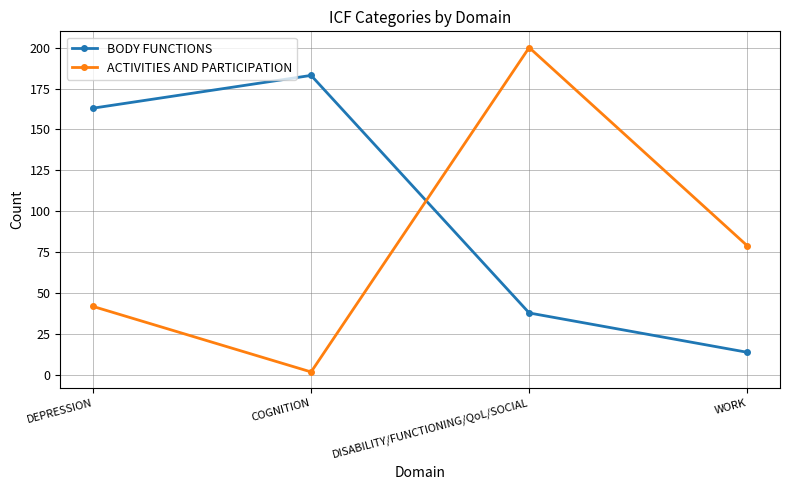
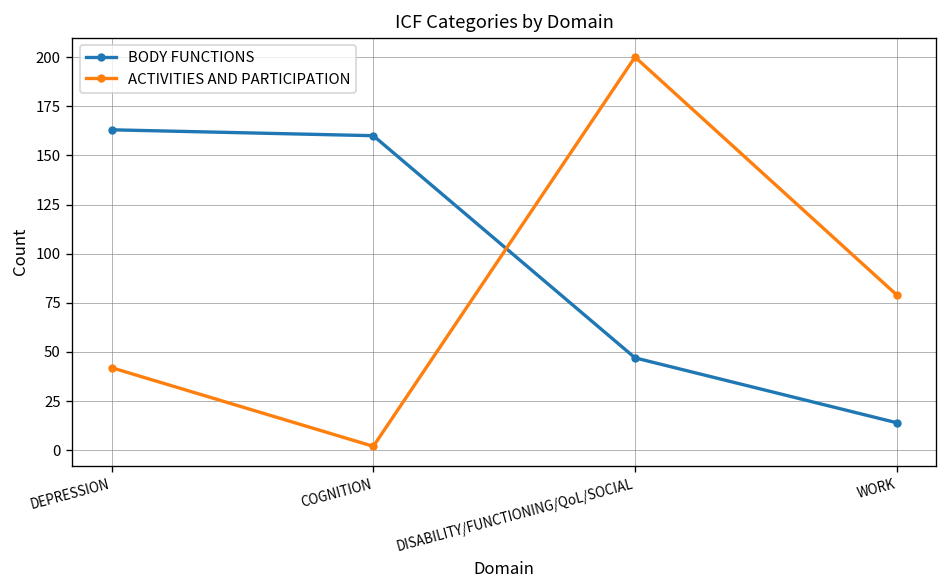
BODY FUNCTIONS, COGNITION: 183 -> 160
BODY FUNCTIONS, DISABILITY/FUNCTIONING/QoL/SOCIAL: 38 -> 47
